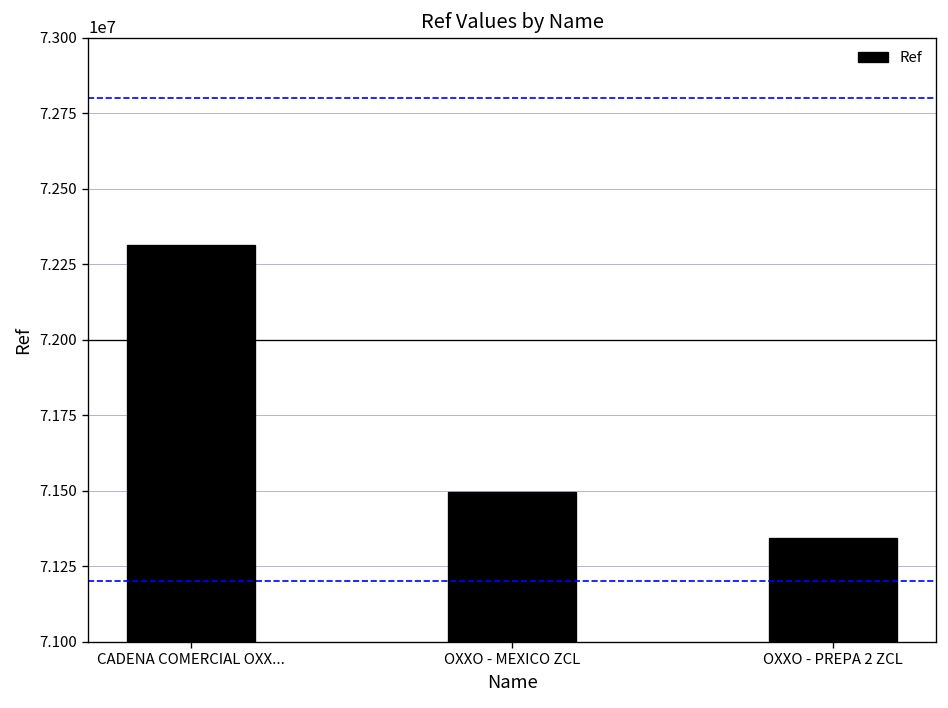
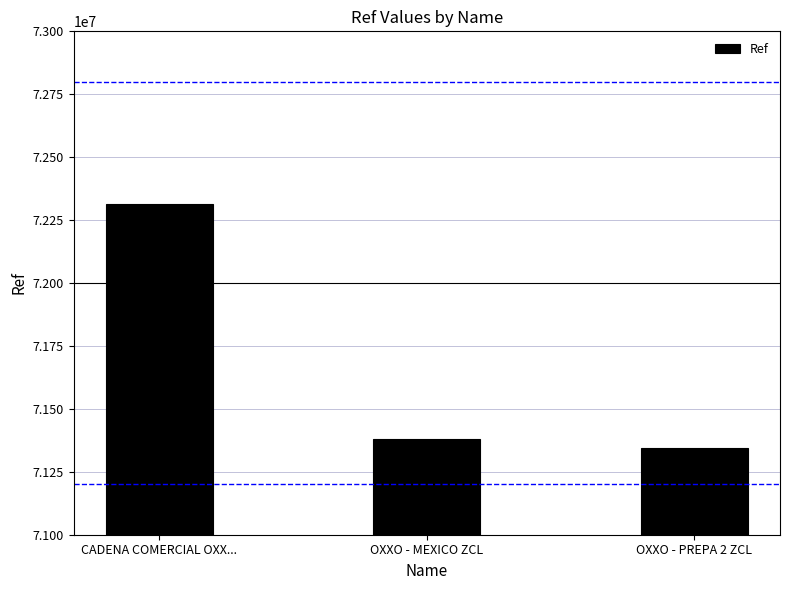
OXXO - MEXICO ZCL: 71500000 -> 71380000
